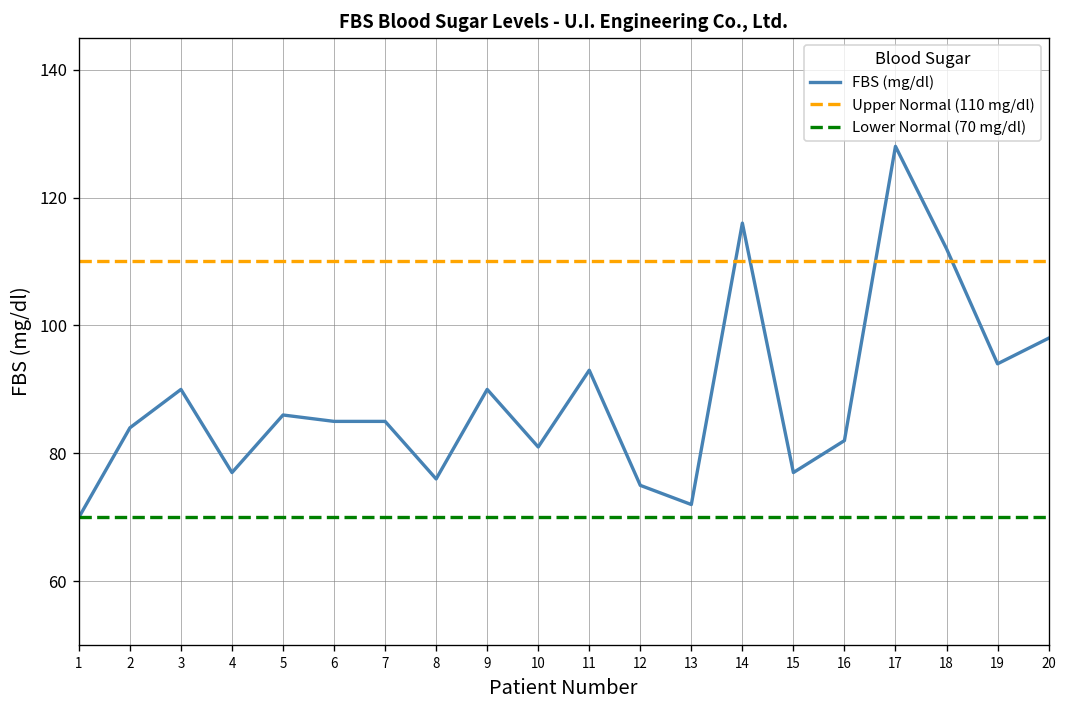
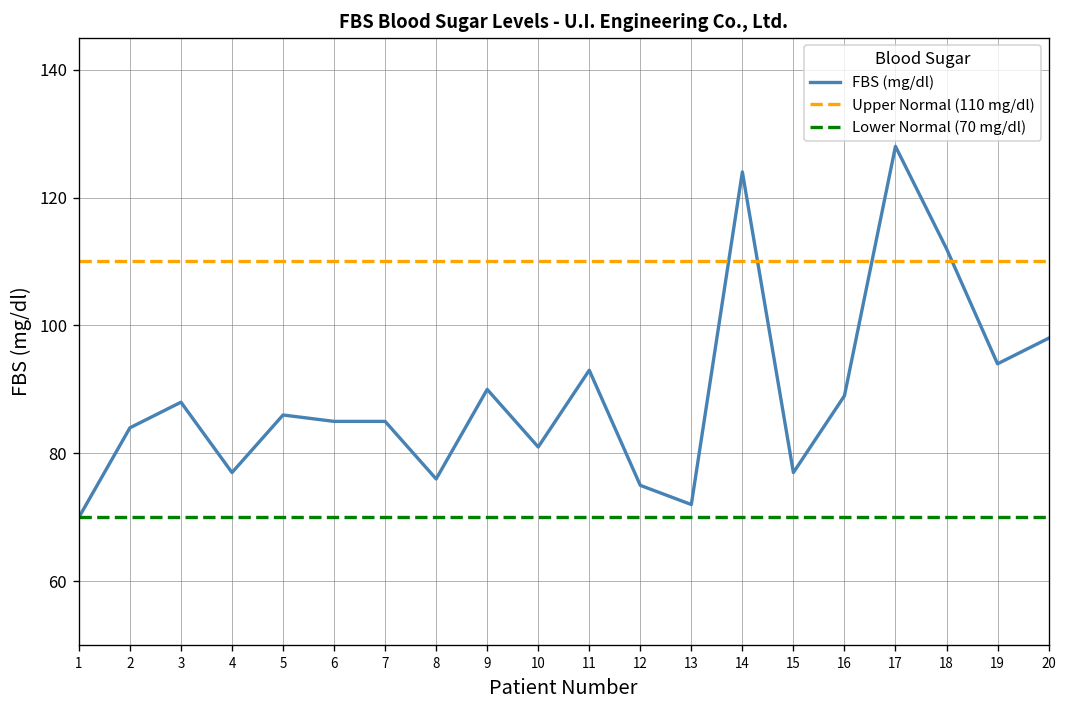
FBS (mg/dl), 3: 90 -> 88
FBS (mg/dl), 14: 116 -> 124
FBS (mg/dl), 16: 82 -> 89
